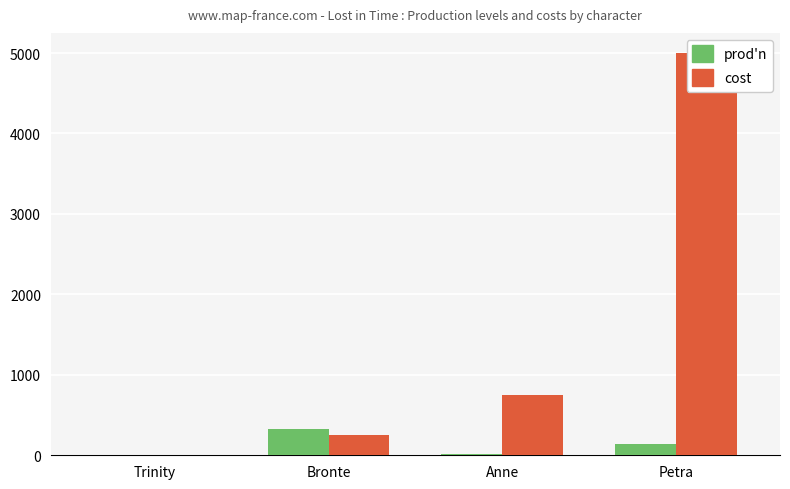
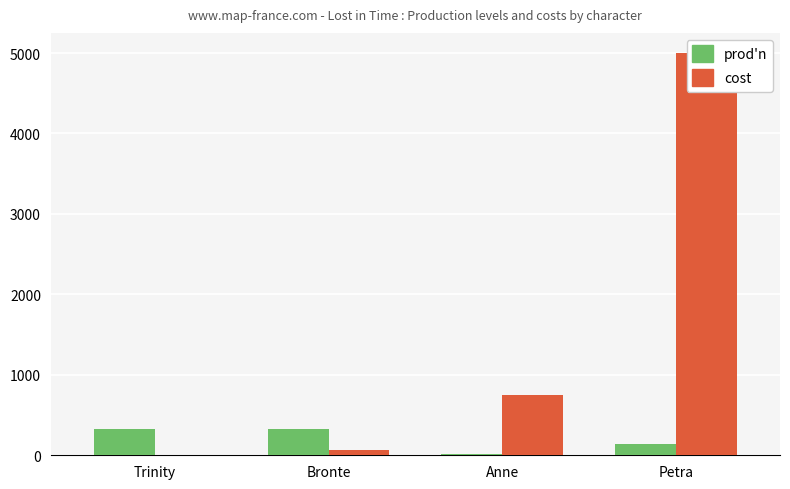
prod'n, Trinity: 0 -> 300
cost, Bronte: 300 -> 100
